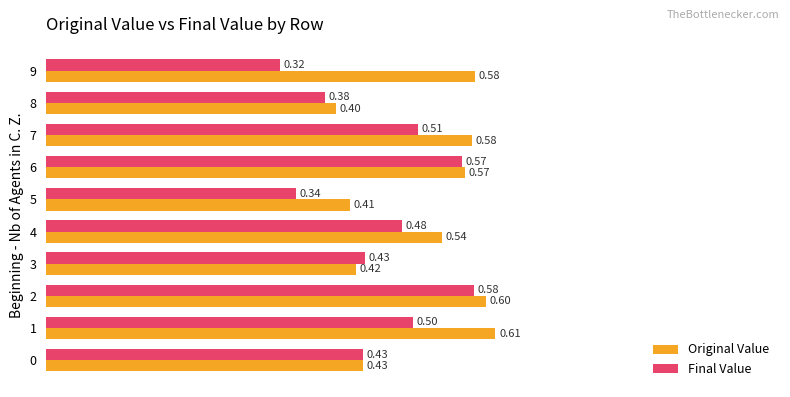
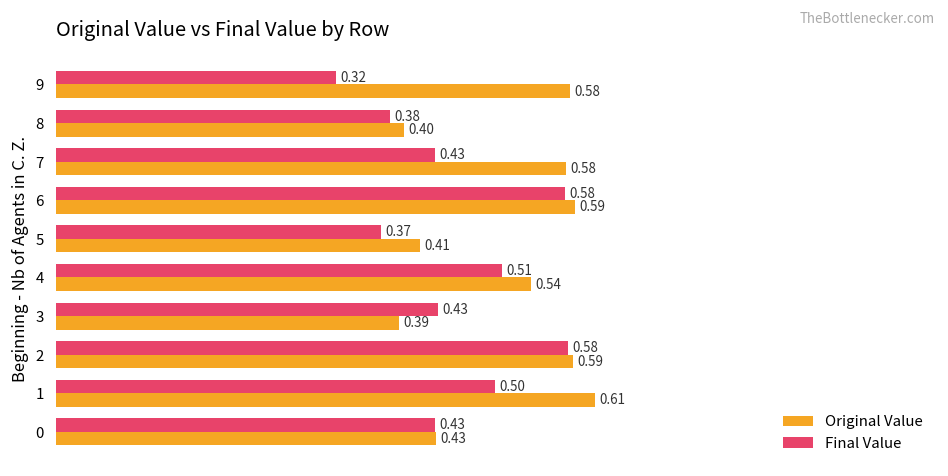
Final Value, 7: 0.51 -> 0.43
Final Value, 6: 0.57 -> 0.58
Original Value, 6: 0.57 -> 0.59
Final Value, 5: 0.34 -> 0.37
Final Value, 4: 0.48 -> 0.51
Original Value, 3: 0.42 -> 0.39
Original Value, 2: 0.60 -> 0.59
